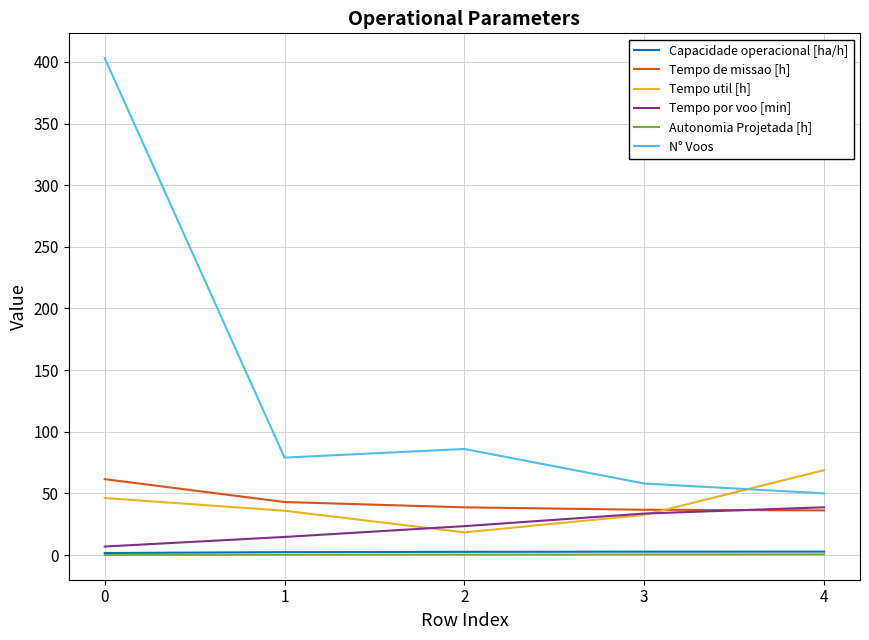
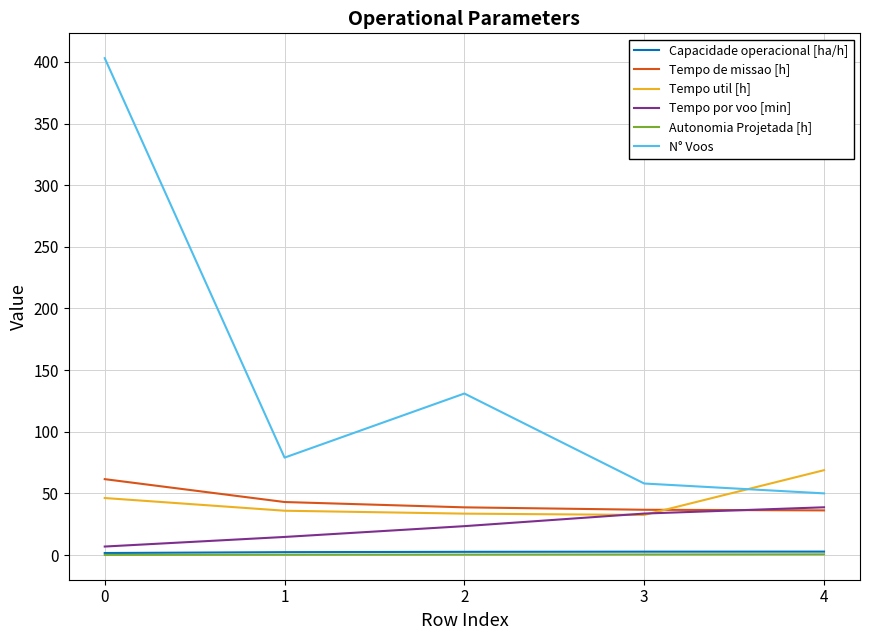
Tempo util [h], 2: 18 -> 34
N° Voos, 2: 86 -> 131
